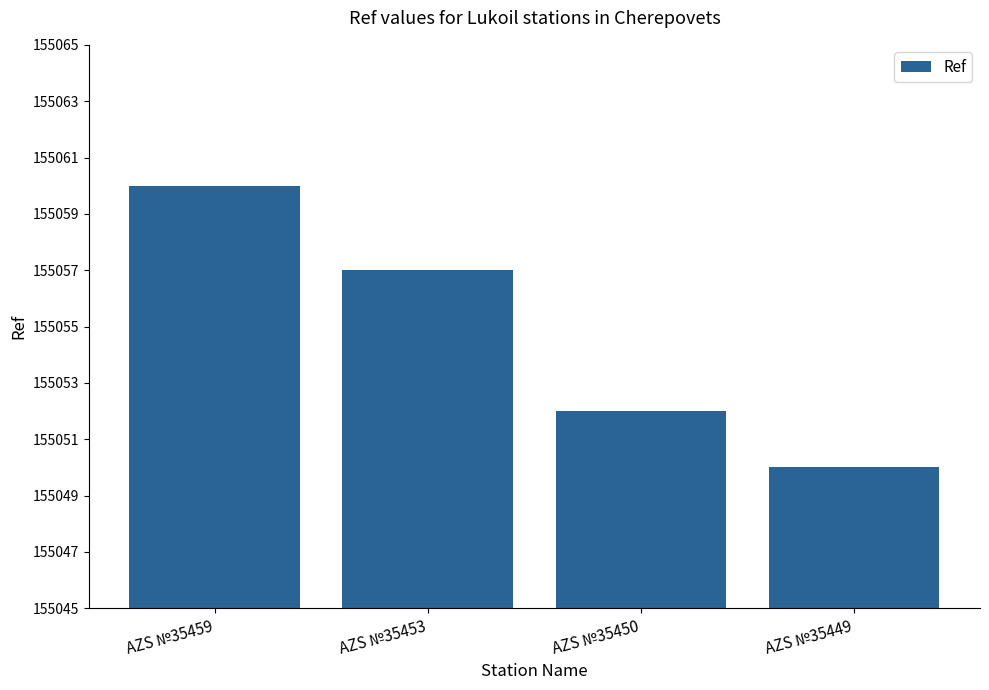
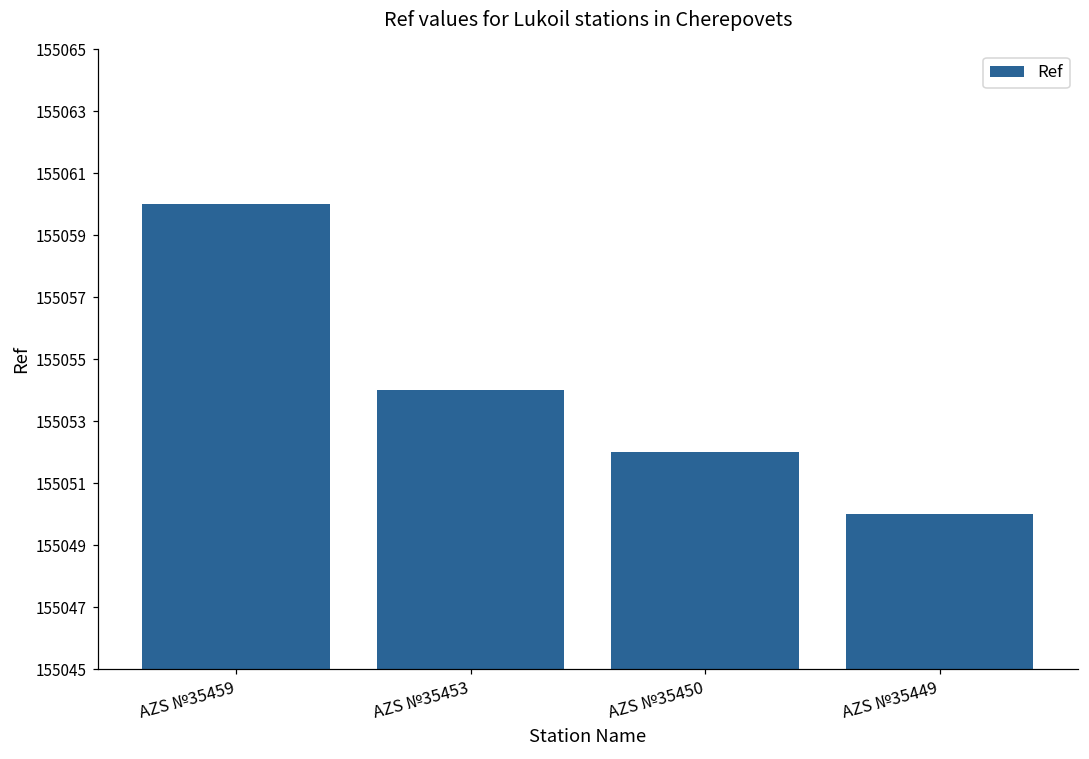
AZS №35453: 155057 -> 155054
